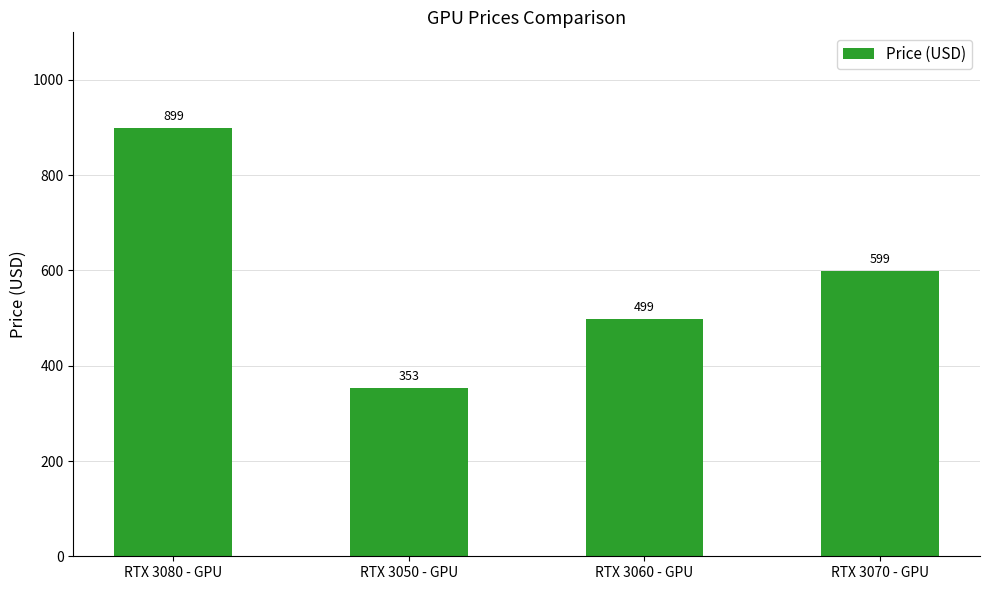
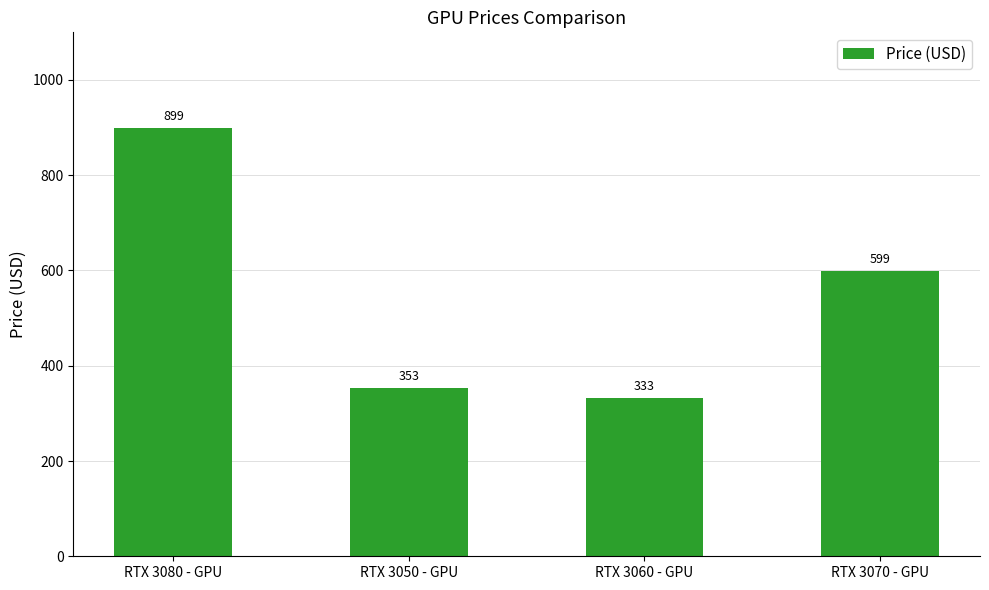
RTX 3060 - GPU: 499 -> 333
